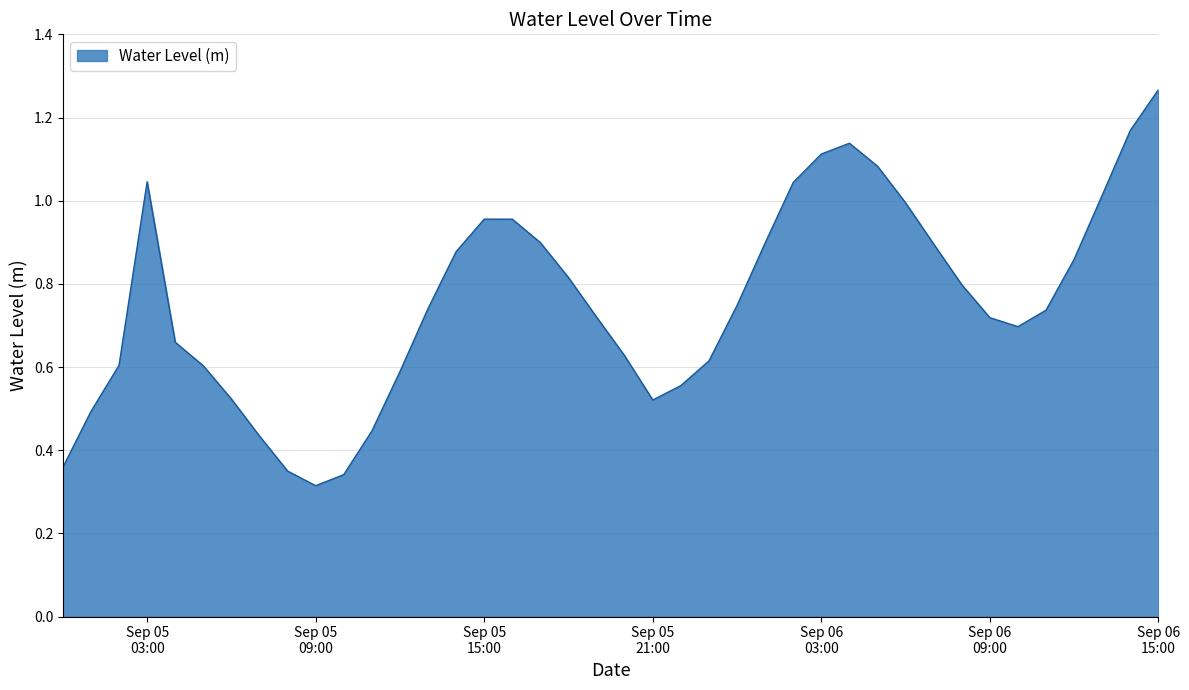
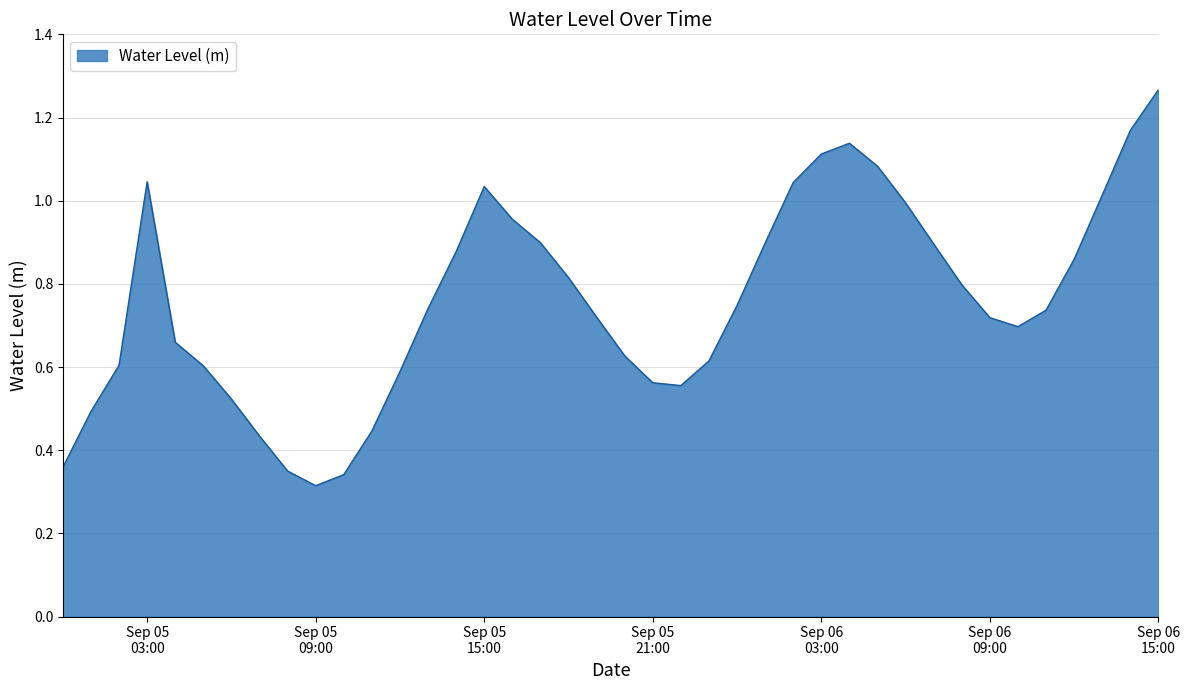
Sep 05 15:00: 0.96 -> 1.03
Sep 05 21:00: 0.52 -> 0.56
